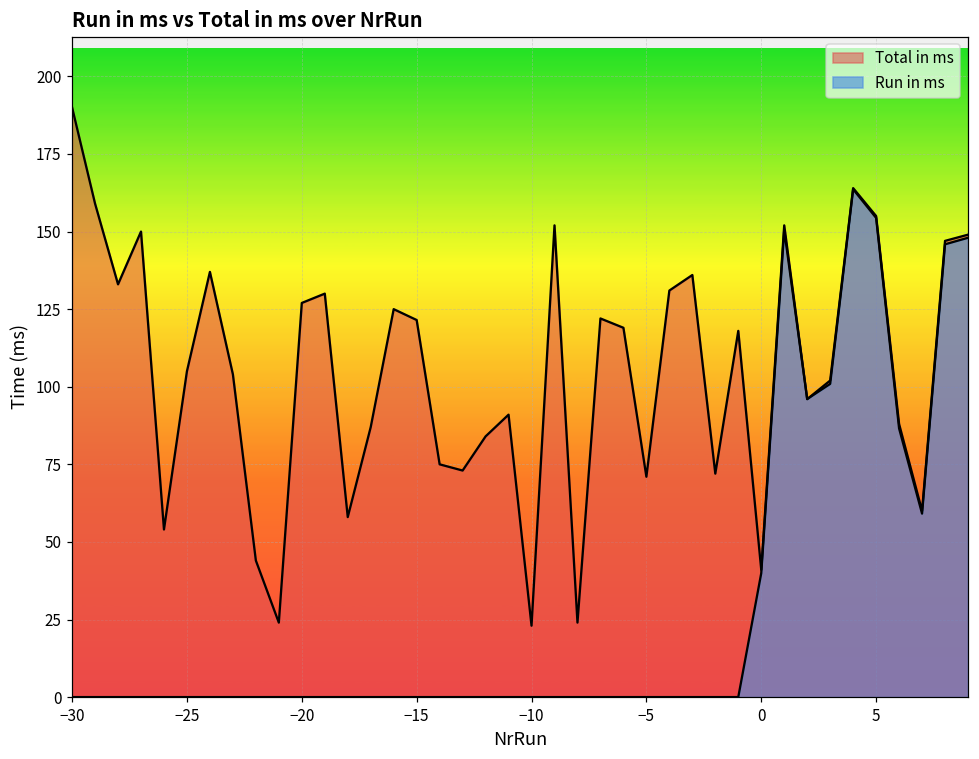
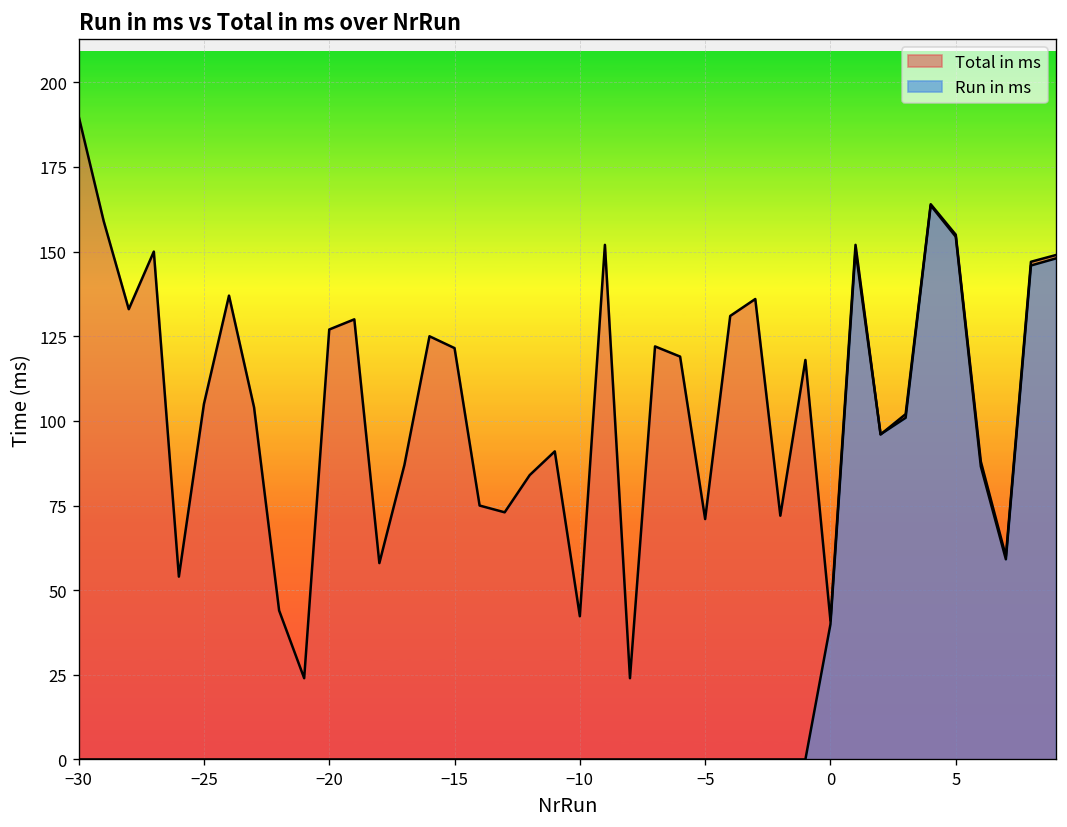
Total in ms, −10: 23 -> 42
